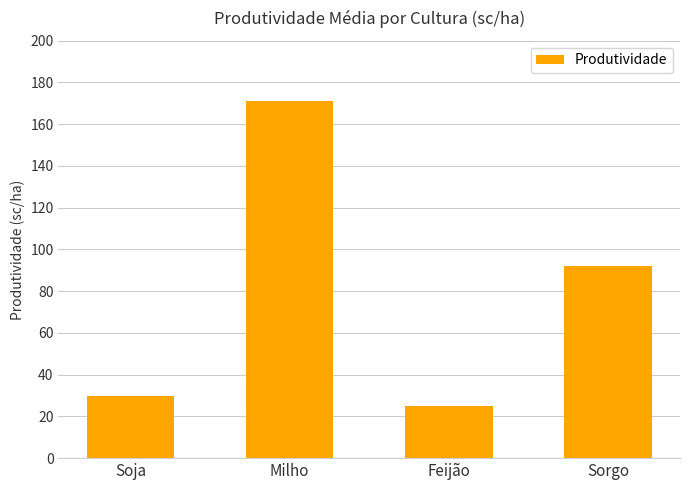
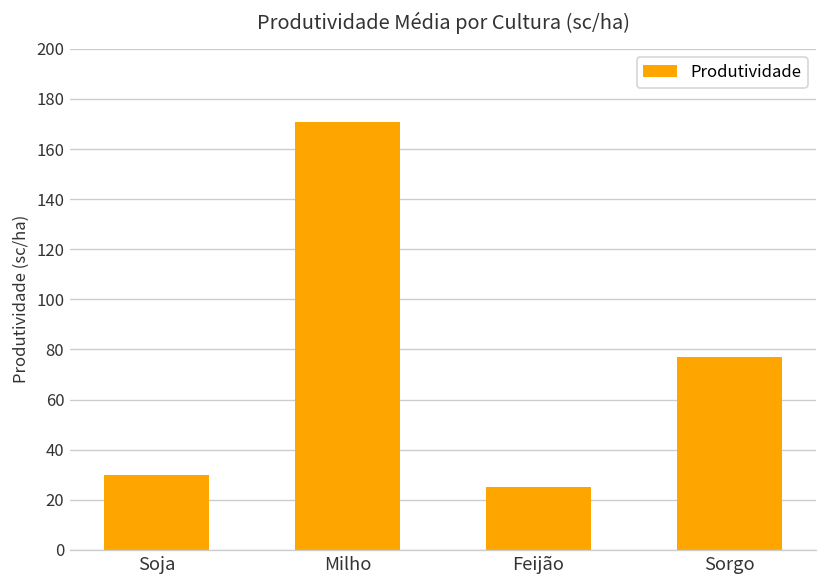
Sorgo: 92 -> 77
